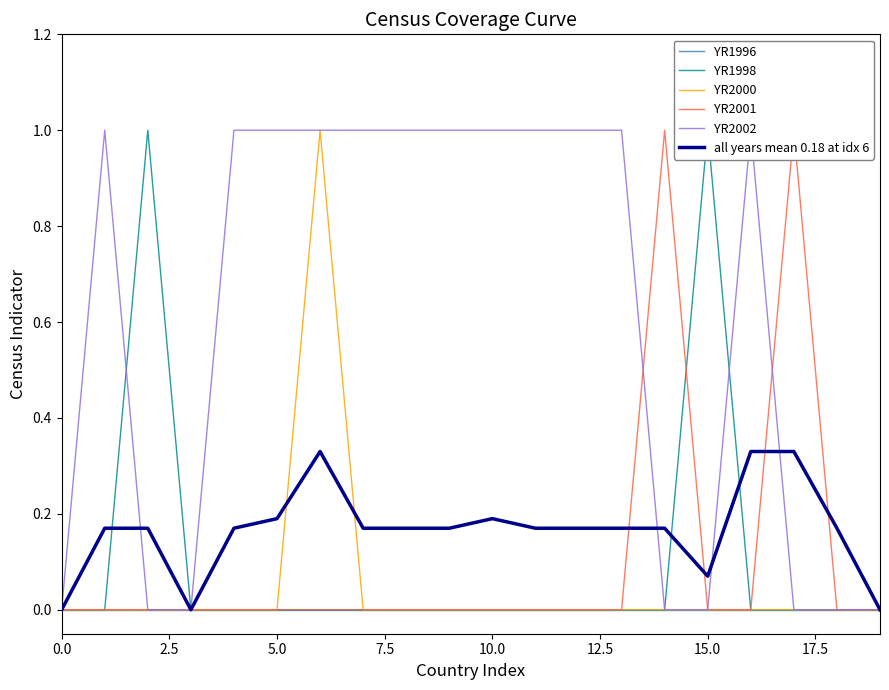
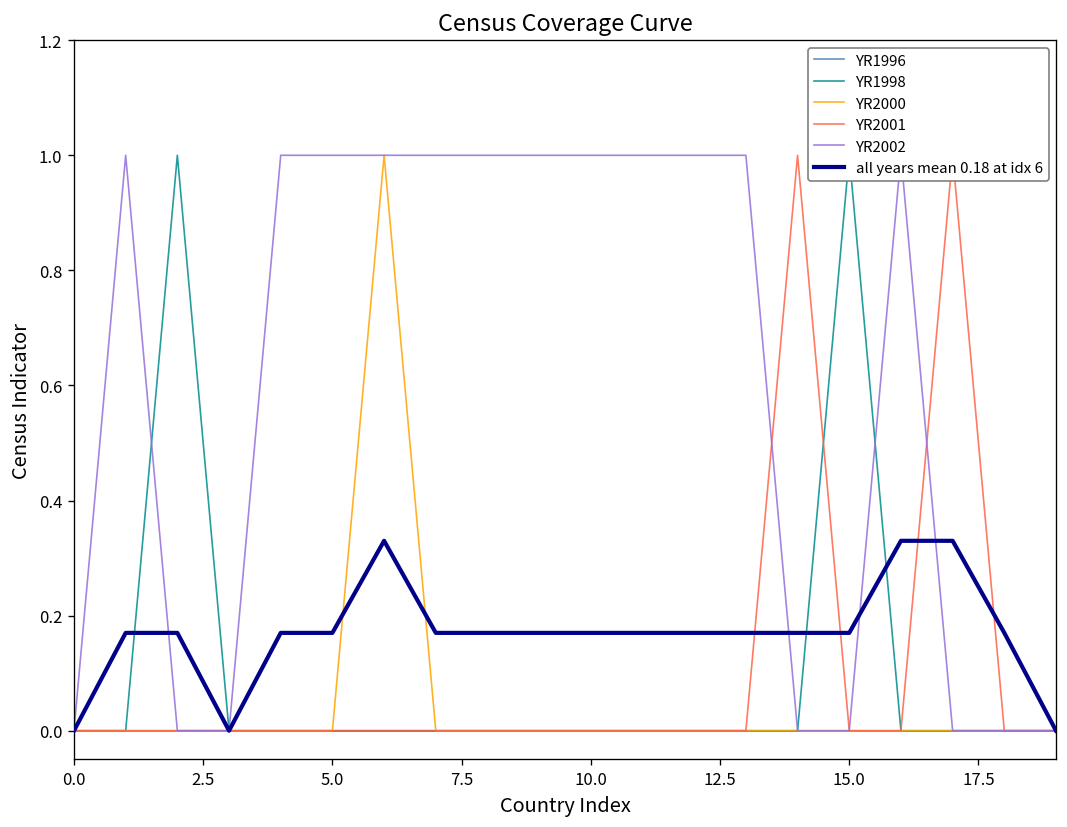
all years mean 0.18 at idx 6, 5.0: 0.19 -> 0.17
all years mean 0.18 at idx 6, 10.0: 0.19 -> 0.17
all years mean 0.18 at idx 6, 15.0: 0.07 -> 0.17
